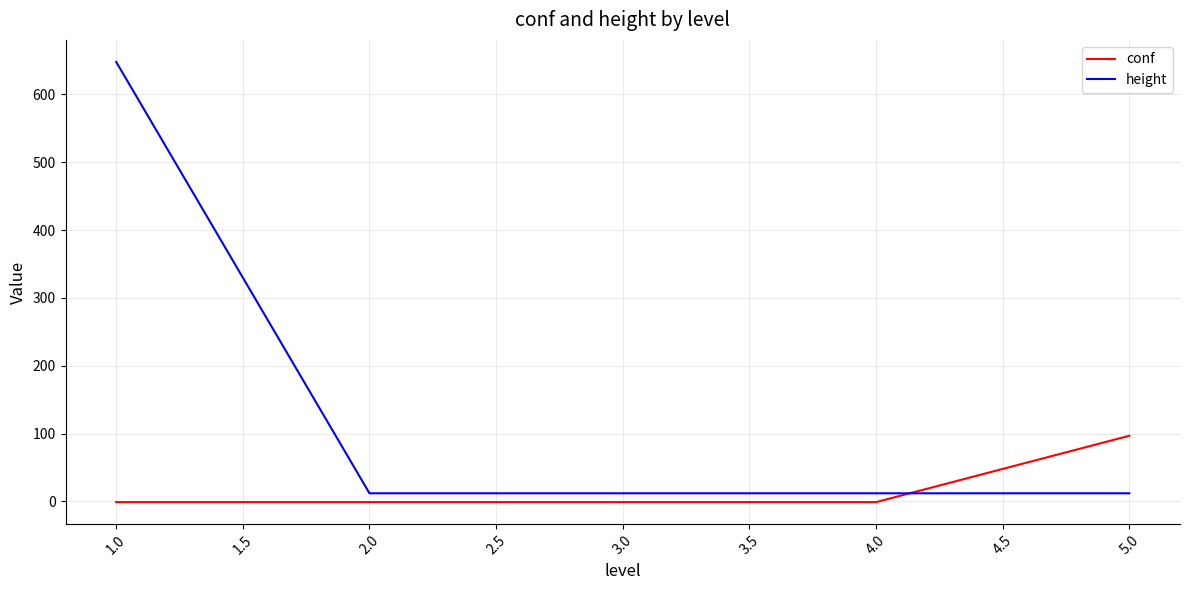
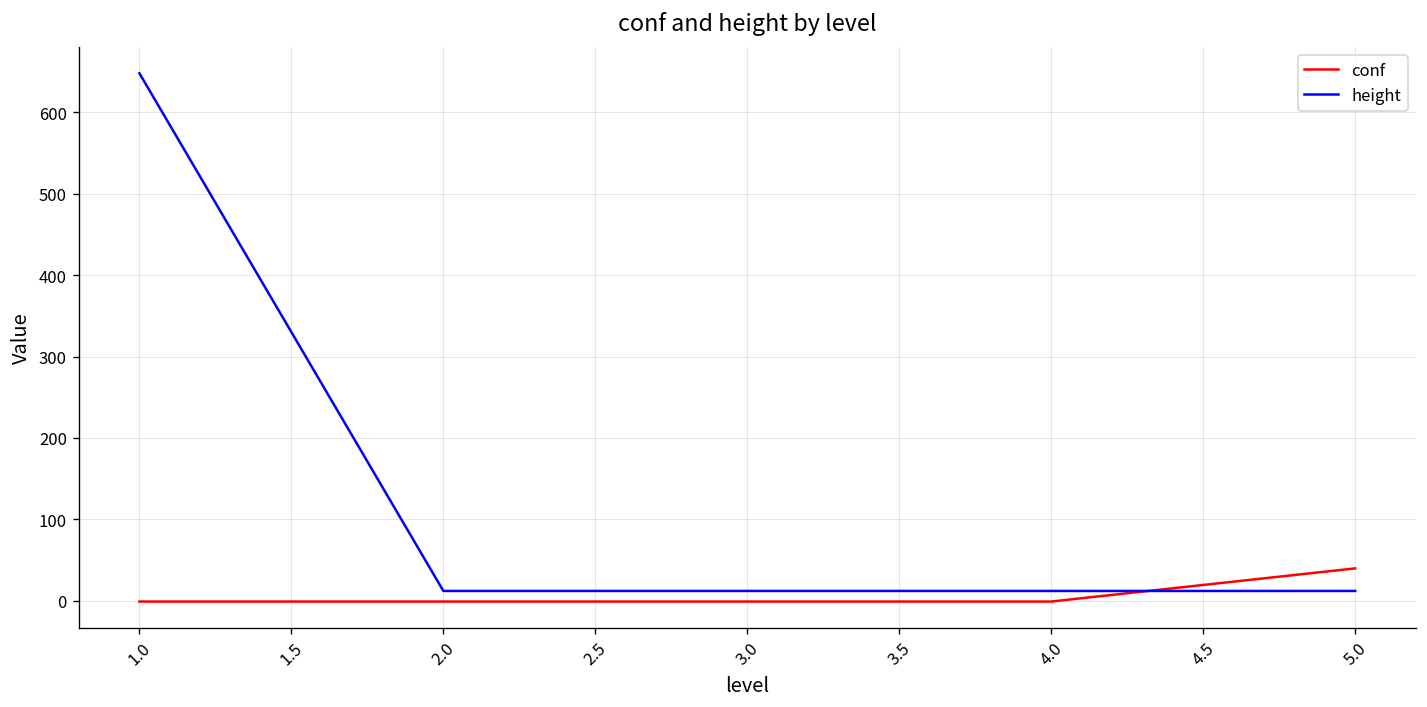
conf, 5.0: 100 -> 40
